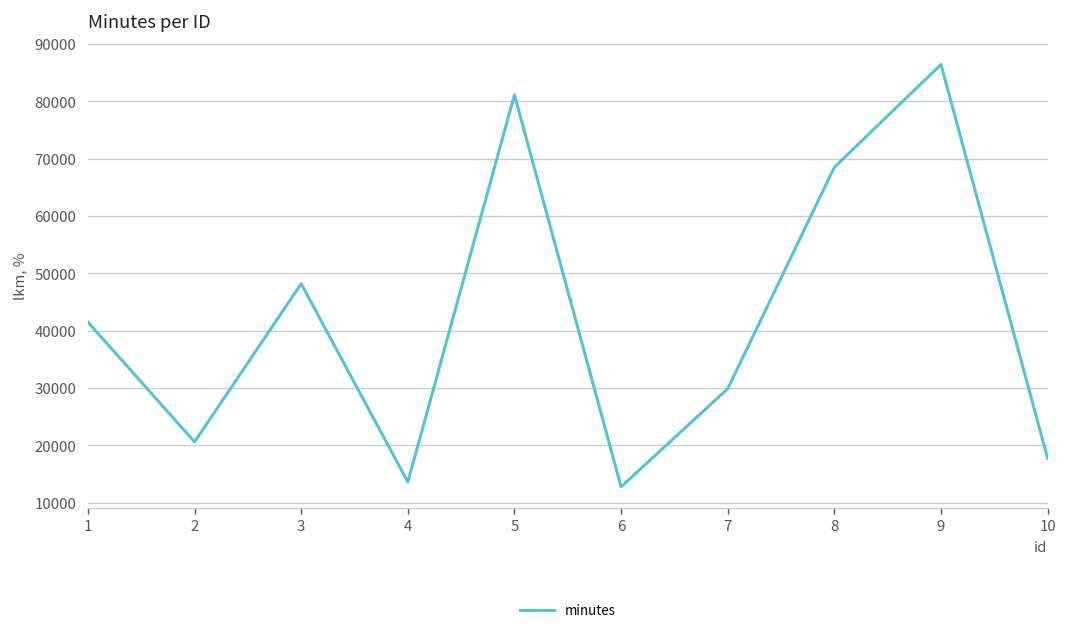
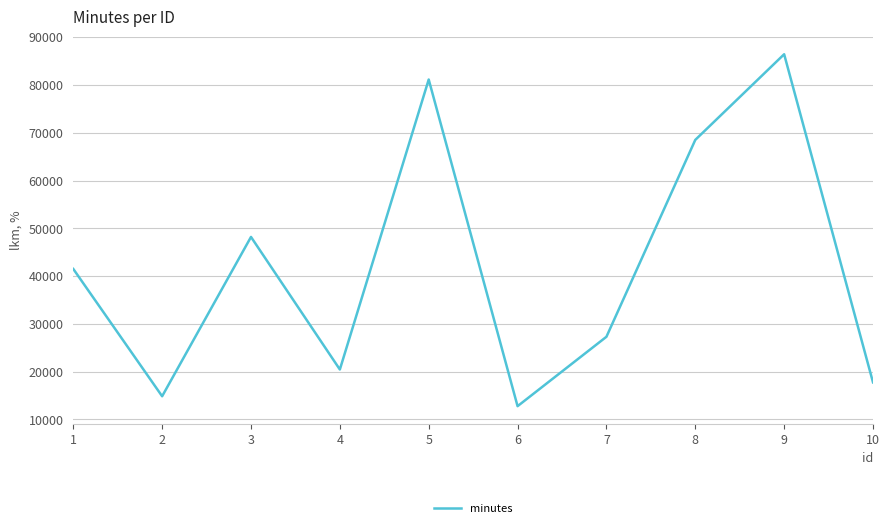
2: 21000 -> 15000
4: 14000 -> 20000
7: 30000 -> 27000
